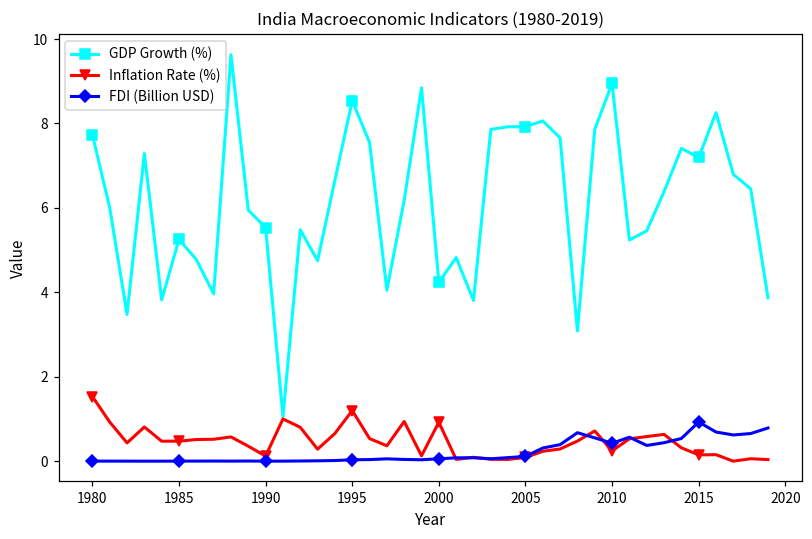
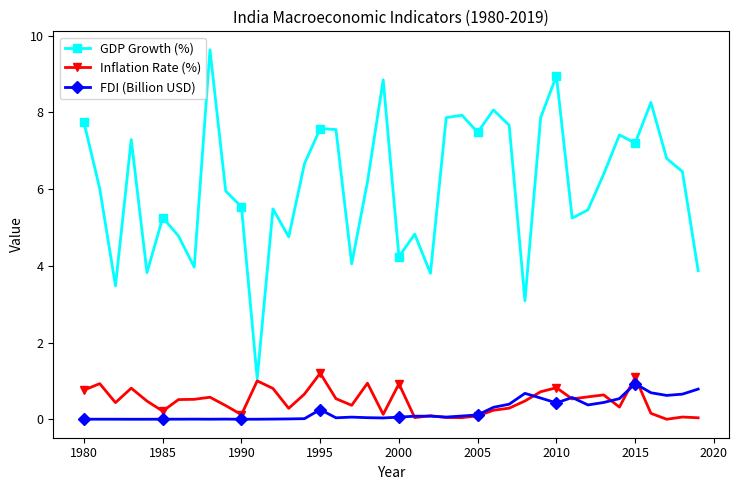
Inflation Rate (%), 1980: 1.5 -> 0.8
Inflation Rate (%), 1985: 0.5 -> 0.2
GDP Growth (%), 1995: 8.5 -> 7.6
FDI (Billion USD), 1995: 0.0 -> 0.3
GDP Growth (%), 2005: 7.9 -> 7.5
Inflation Rate (%), 2010: 0.2 -> 0.8
Inflation Rate (%), 2015: 0.1 -> 1.1
